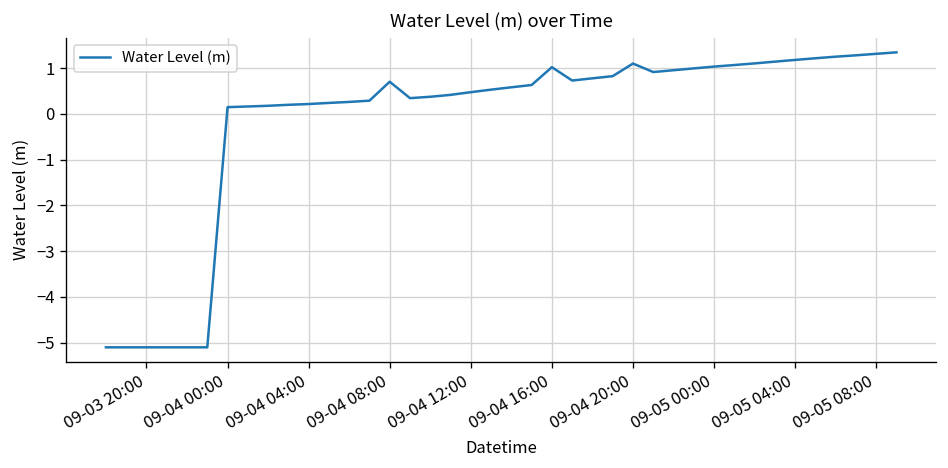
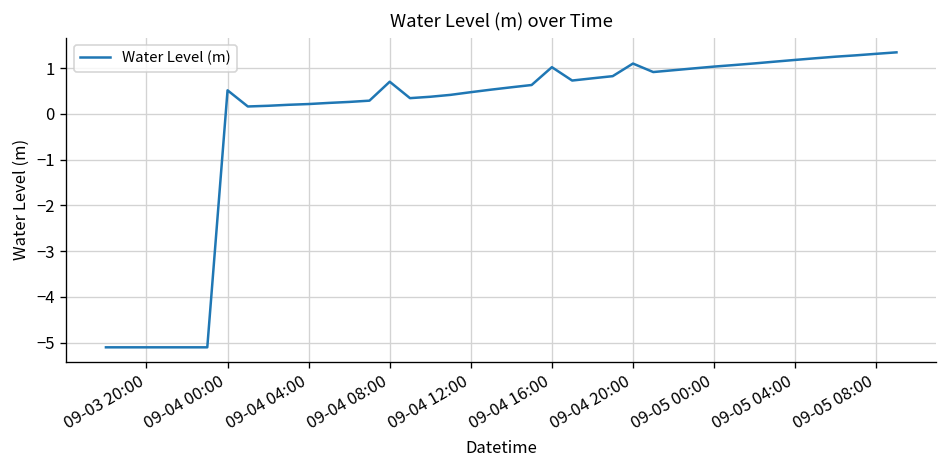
09-04 00:00: 0.1 -> 0.5
